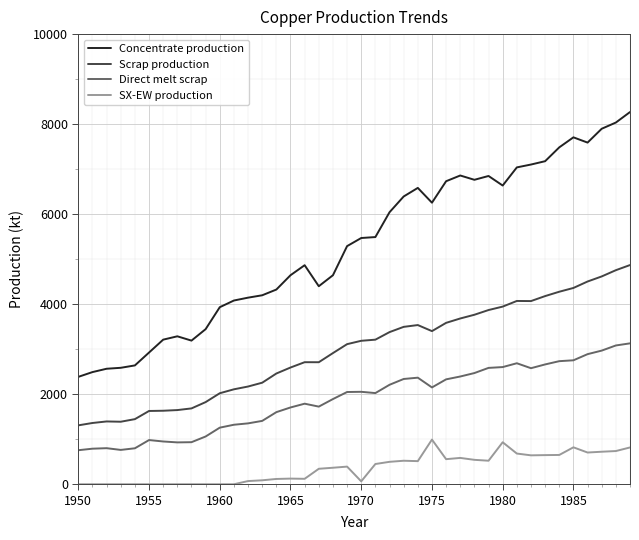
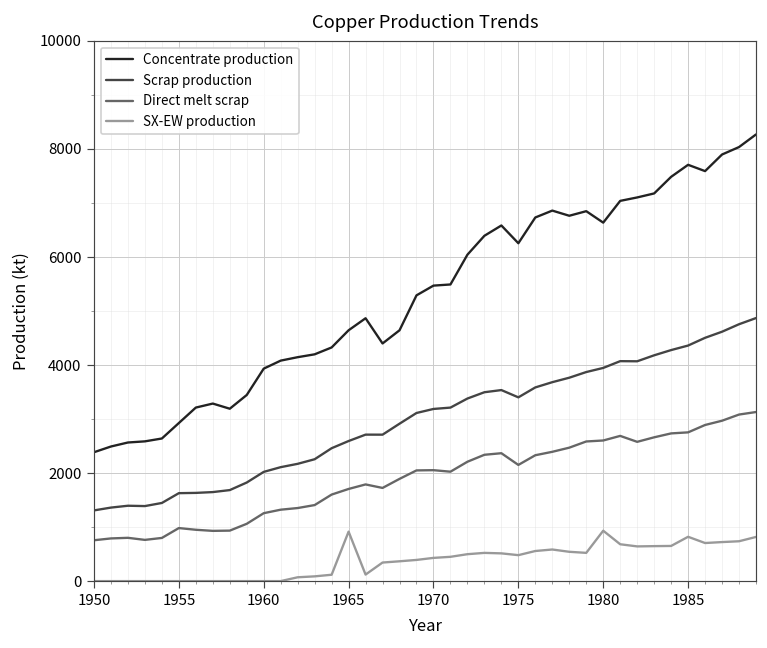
SX-EW production, 1965: 100 -> 900
SX-EW production, 1970: 100 -> 400
SX-EW production, 1975: 1000 -> 500
